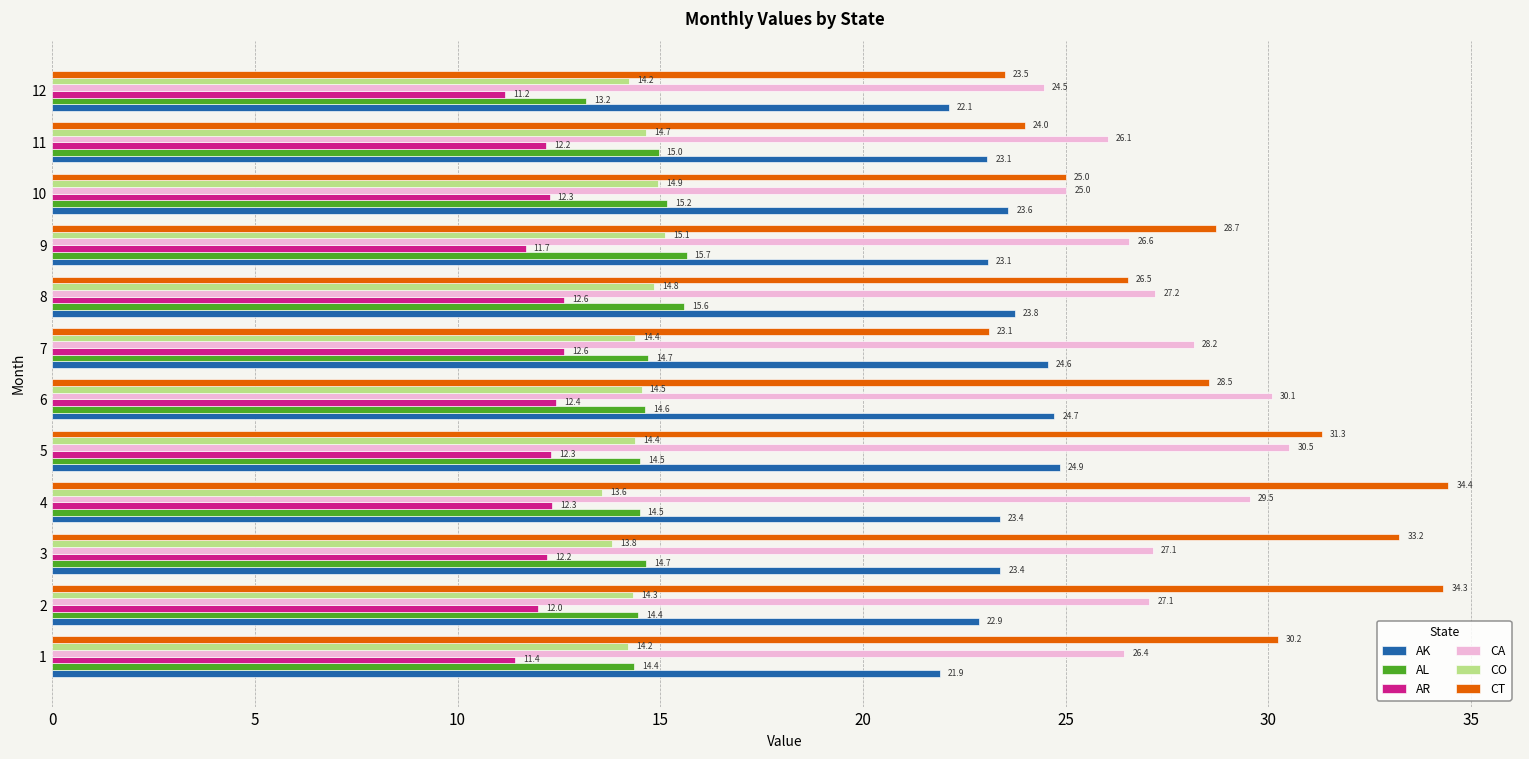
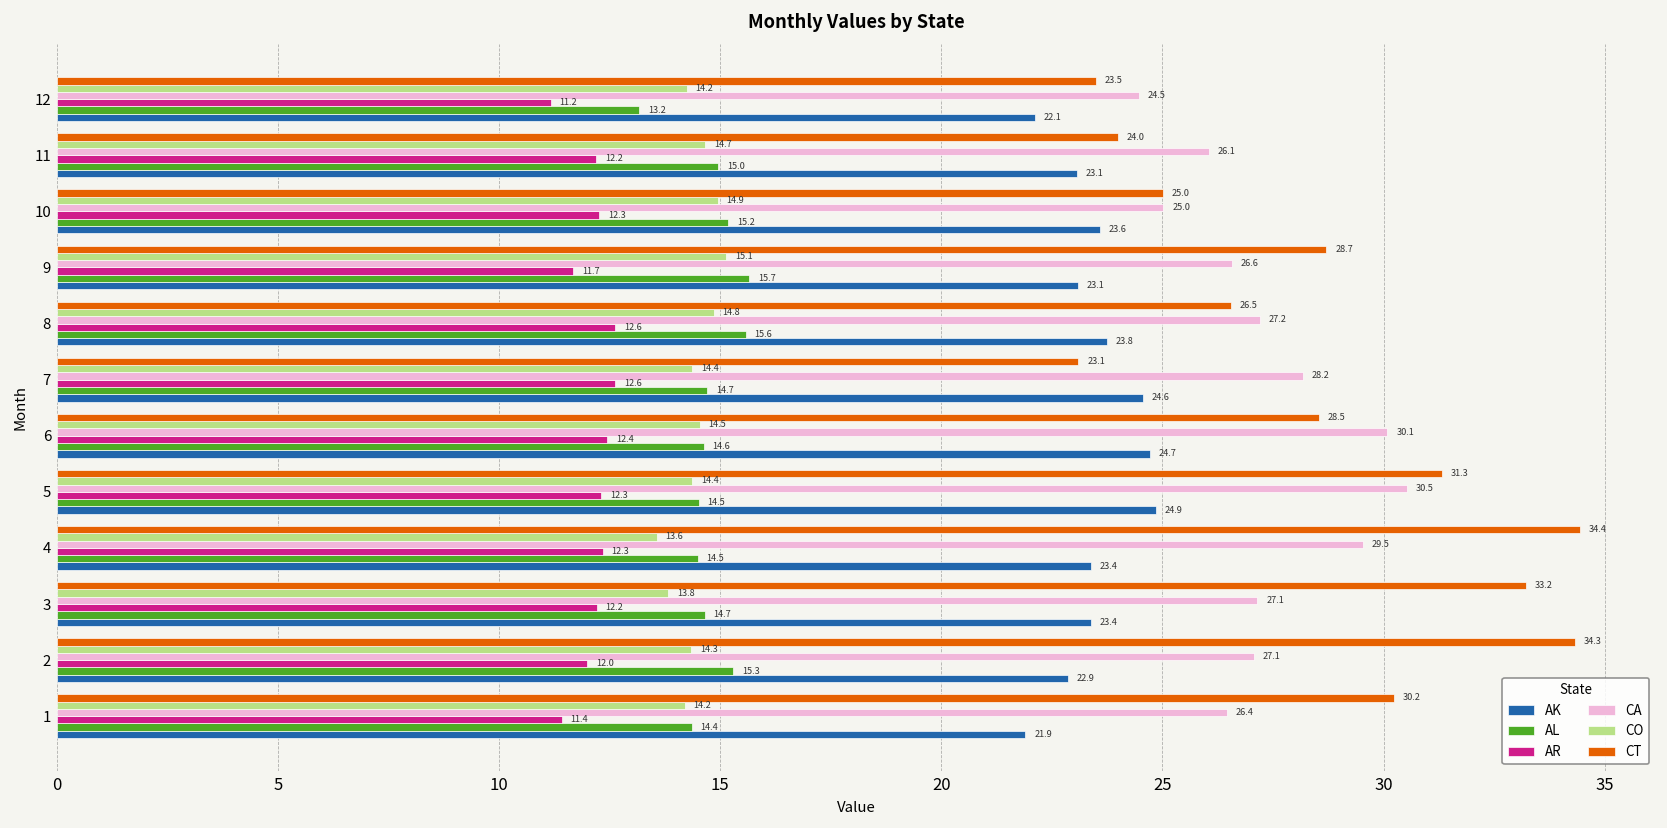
AL, 2: 14.4 -> 15.3
